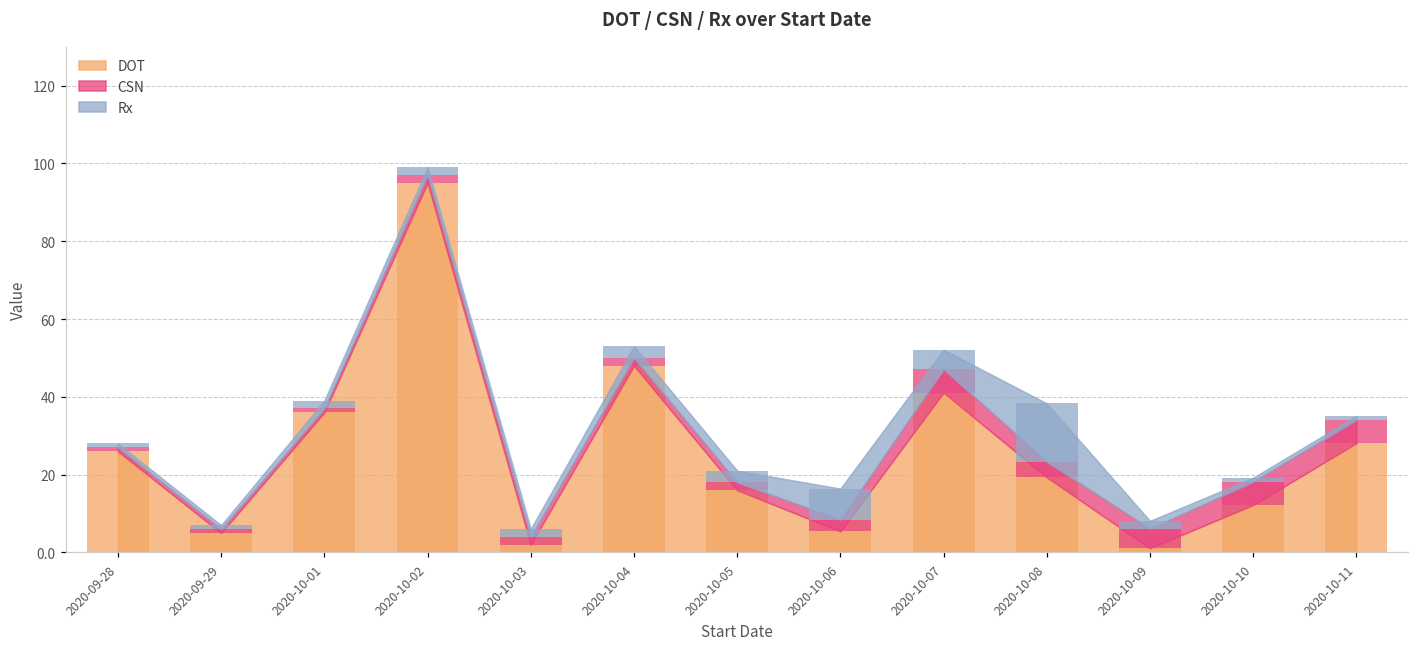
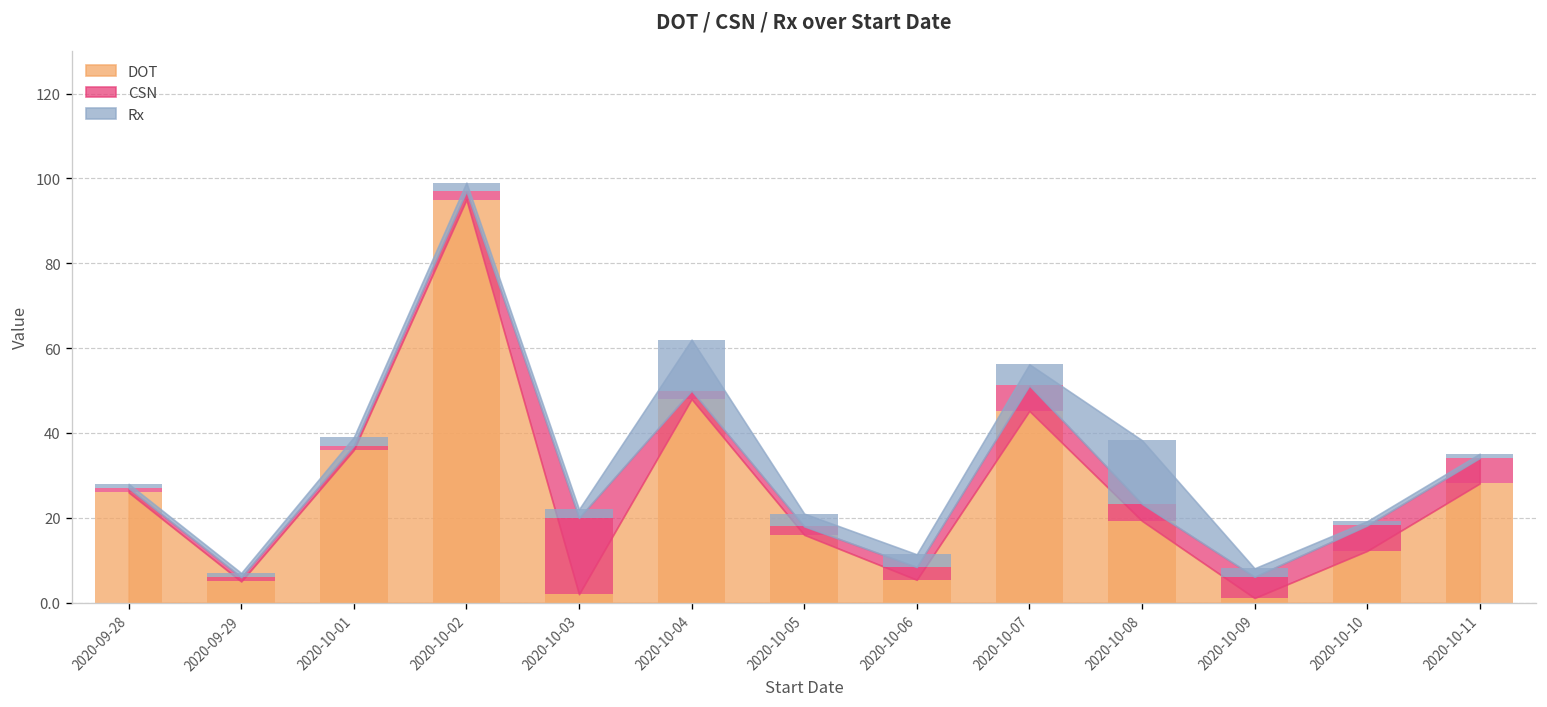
CSN, 2020-10-03: 2 -> 18
Rx, 2020-10-04: 3 -> 12
Rx, 2020-10-06: 8 -> 3
DOT, 2020-10-07: 41 -> 45
